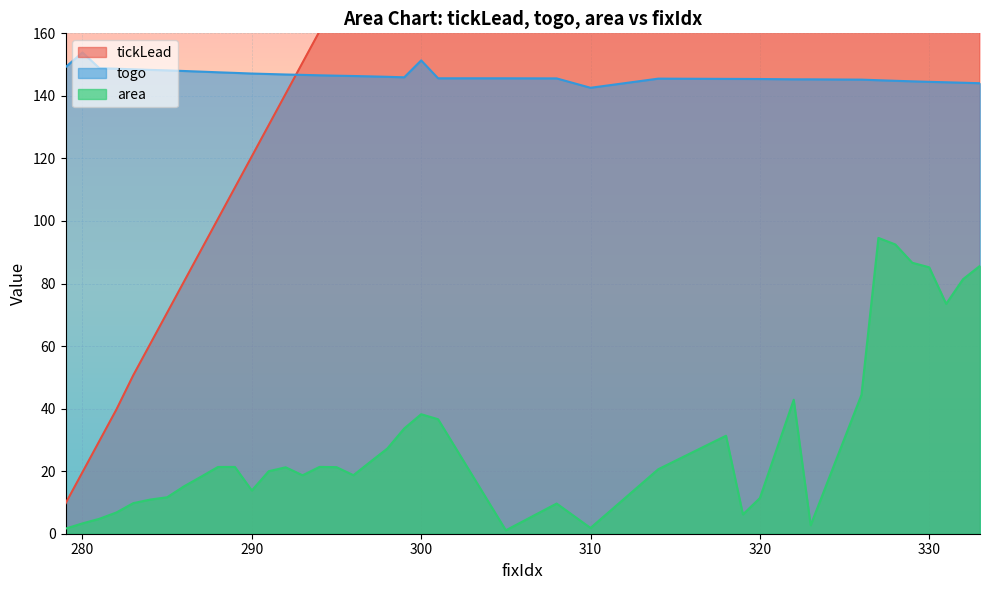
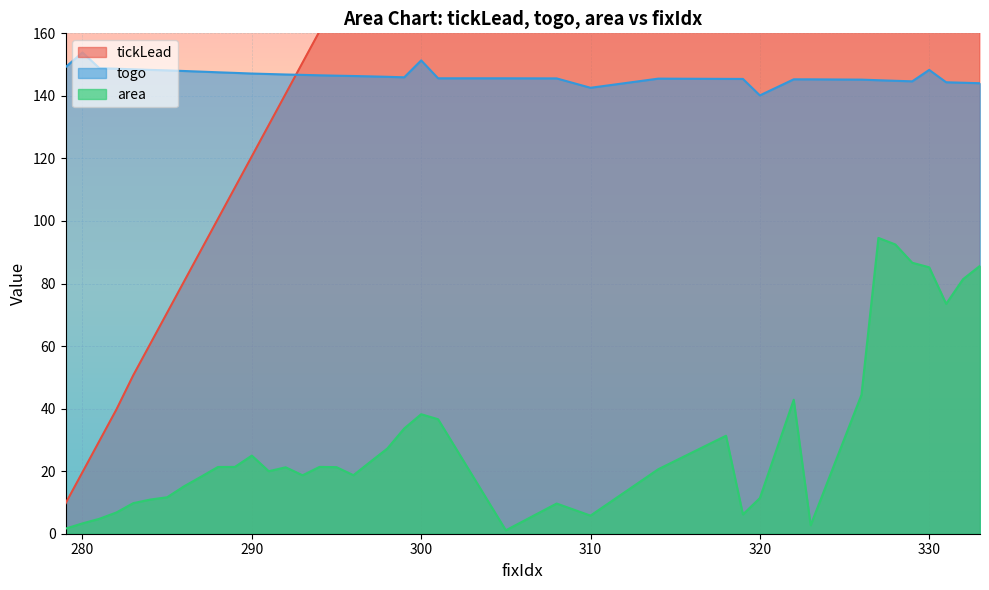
area, 290: 14 -> 25
area, 310: 2 -> 6
togo, 320: 145 -> 140
togo, 330: 144 -> 148
